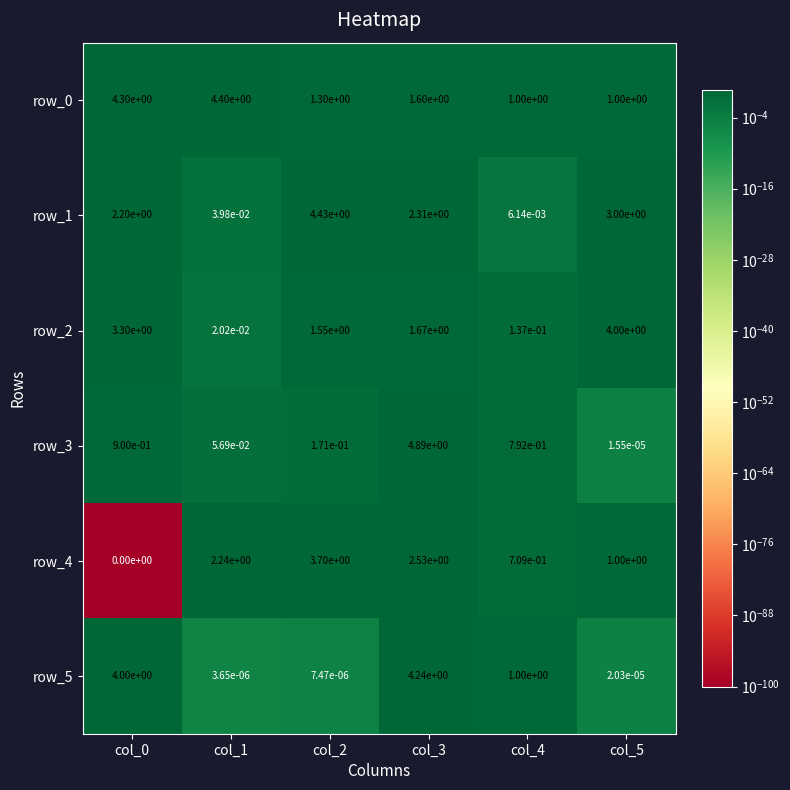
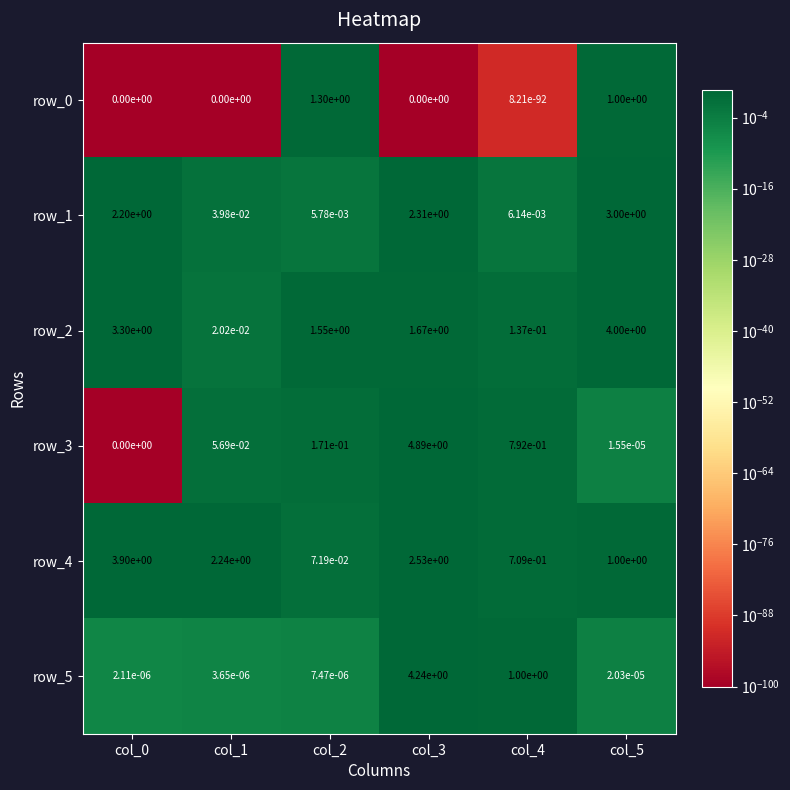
row_0, col_0: 4.30e+00 -> 0.00e+00
row_0, col_1: 4.40e+00 -> 0.00e+00
row_0, col_3: 1.60e+00 -> 0.00e+00
row_0, col_4: 1.00e+00 -> 8.21e-92
row_1, col_2: 4.43e+00 -> 5.78e-03
row_3, col_0: 9.00e-01 -> 0.00e+00
row_4, col_0: 0.00e+00 -> 3.90e+00
row_4, col_2: 3.70e+00 -> 7.19e-02
row_5, col_0: 4.00e+00 -> 2.11e-06
